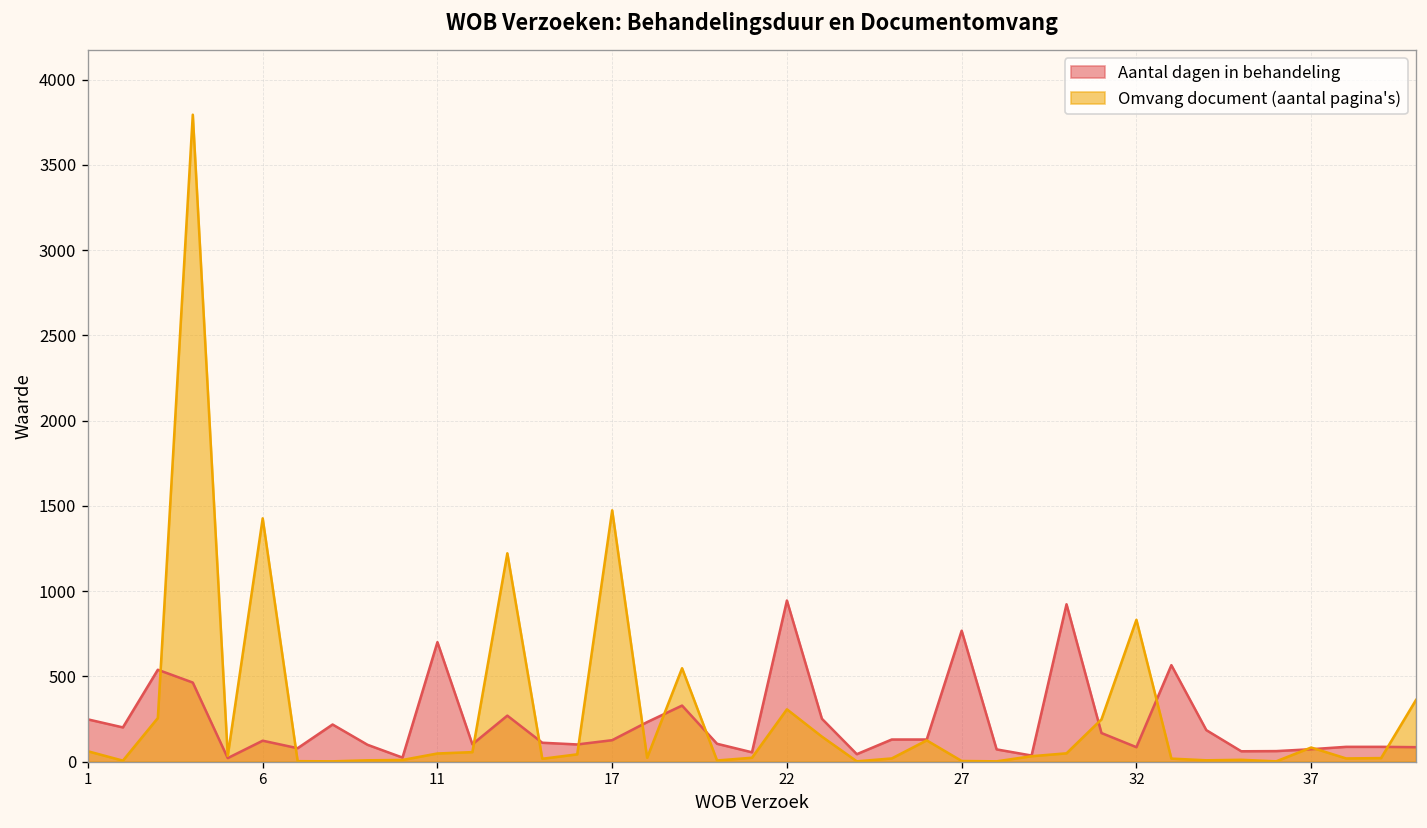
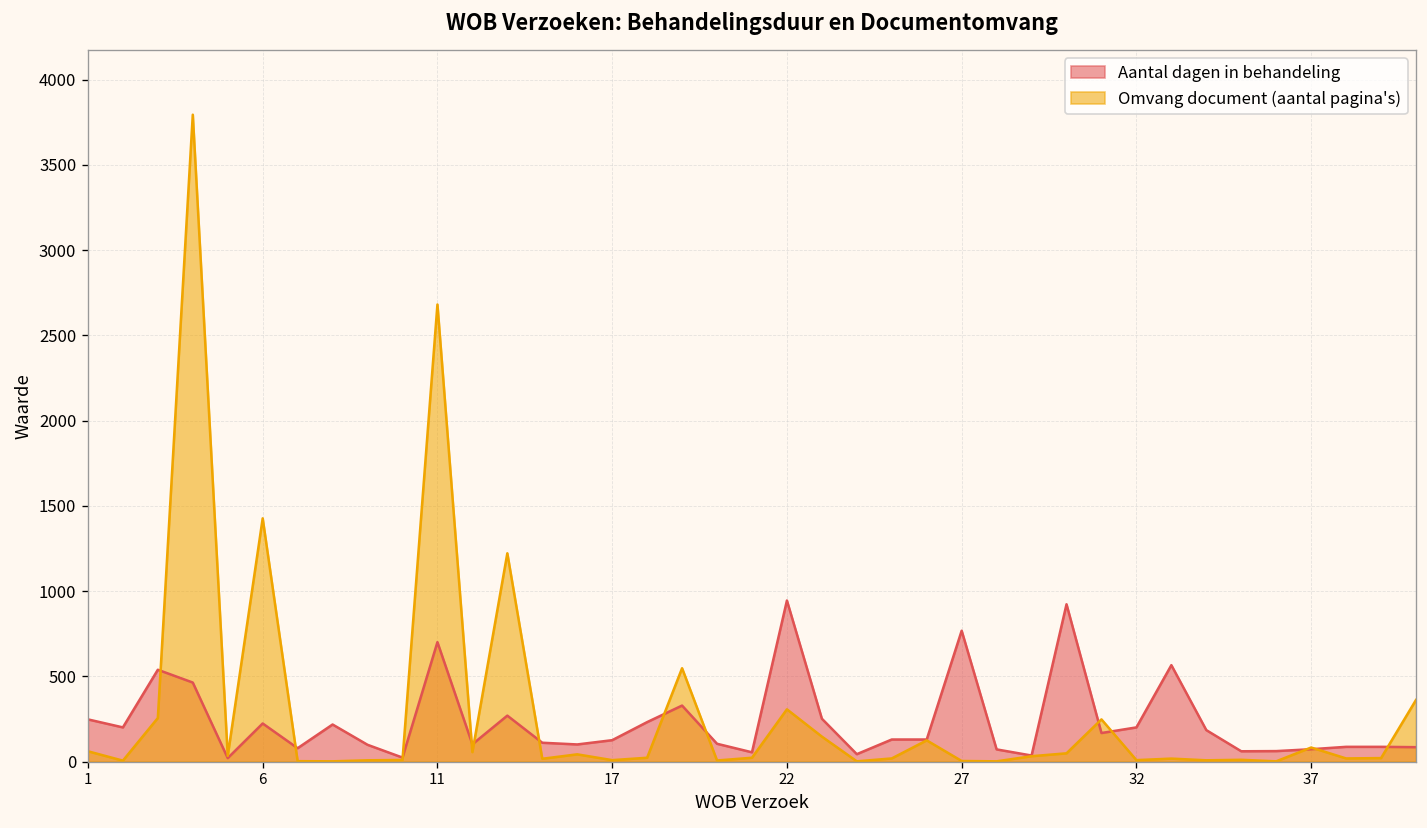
Aantal dagen in behandeling, 6: 120 -> 220
Omvang document (aantal pagina's), 11: 50 -> 2680
Omvang document (aantal pagina's), 17: 1470 -> 10
Aantal dagen in behandeling, 32: 90 -> 200
Omvang document (aantal pagina's), 32: 830 -> 10
